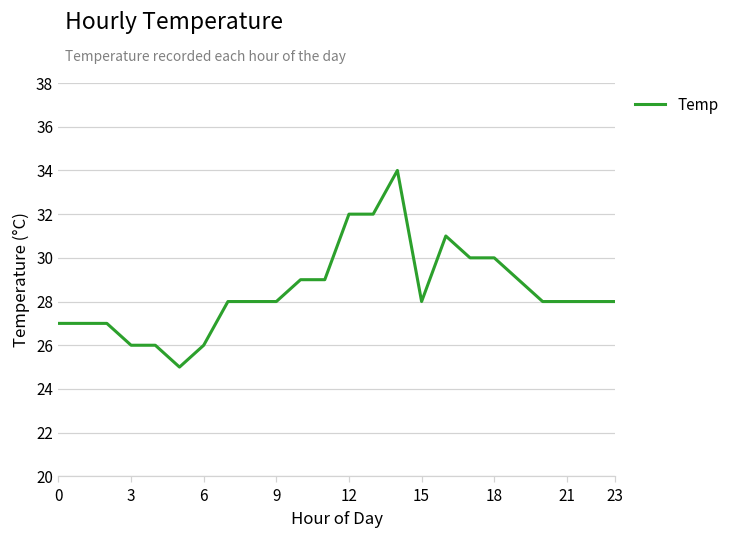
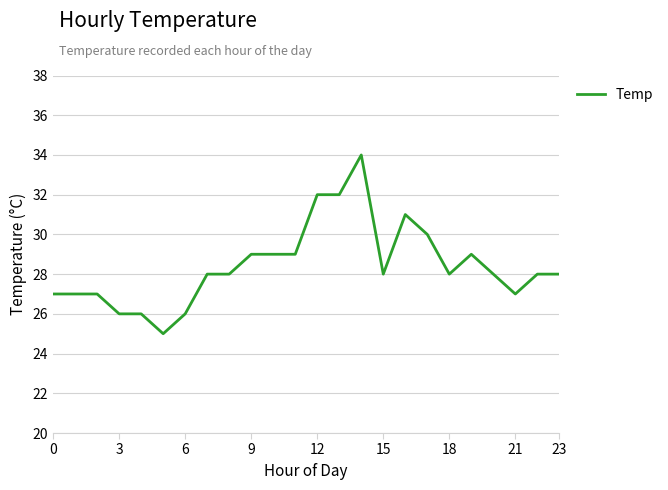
9: 28 -> 29
18: 30 -> 28
21: 28 -> 27
